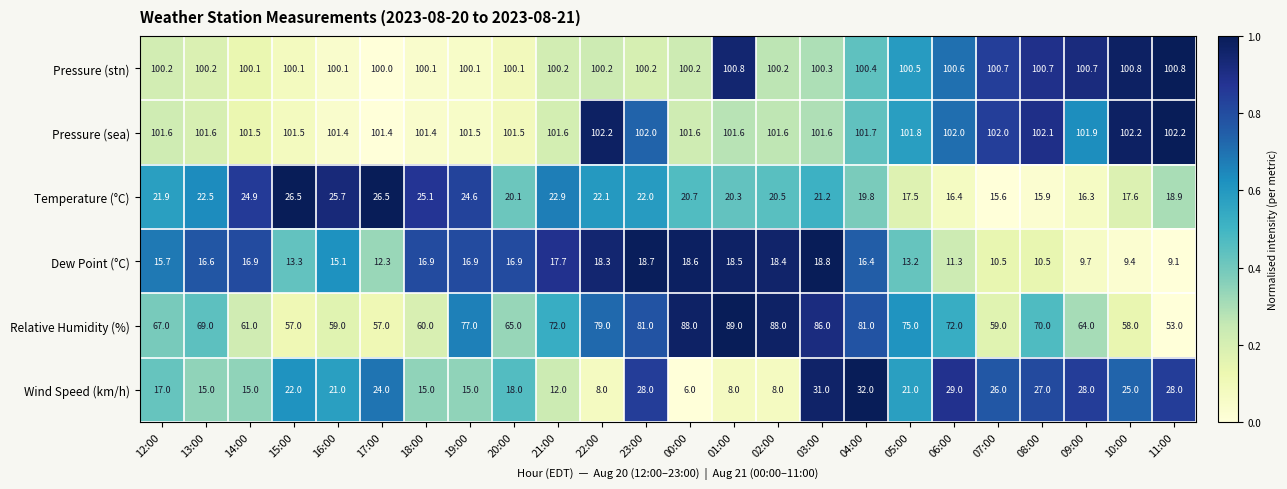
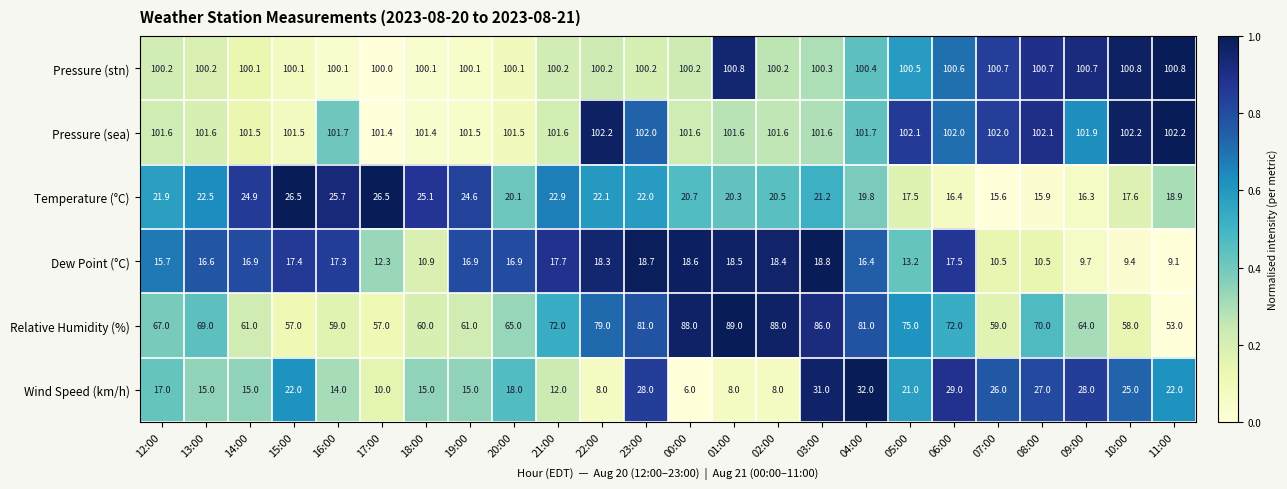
Pressure (sea), 16:00: 101.4 -> 101.7
Pressure (sea), 05:00: 101.8 -> 102.1
Dew Point (°C), 15:00: 13.3 -> 17.4
Dew Point (°C), 16:00: 15.1 -> 17.3
Dew Point (°C), 18:00: 16.9 -> 10.9
Dew Point (°C), 06:00: 11.3 -> 17.5
Relative Humidity (%), 19:00: 77.0 -> 61.0
Wind Speed (km/h), 16:00: 21.0 -> 14.0
Wind Speed (km/h), 17:00: 24.0 -> 10.0
Wind Speed (km/h), 11:00: 28.0 -> 22.0
